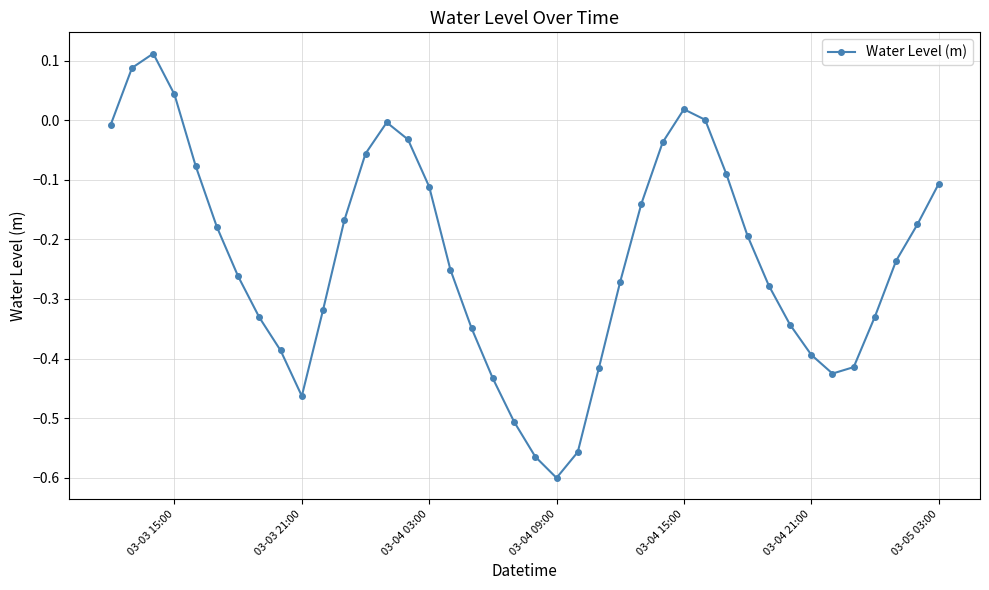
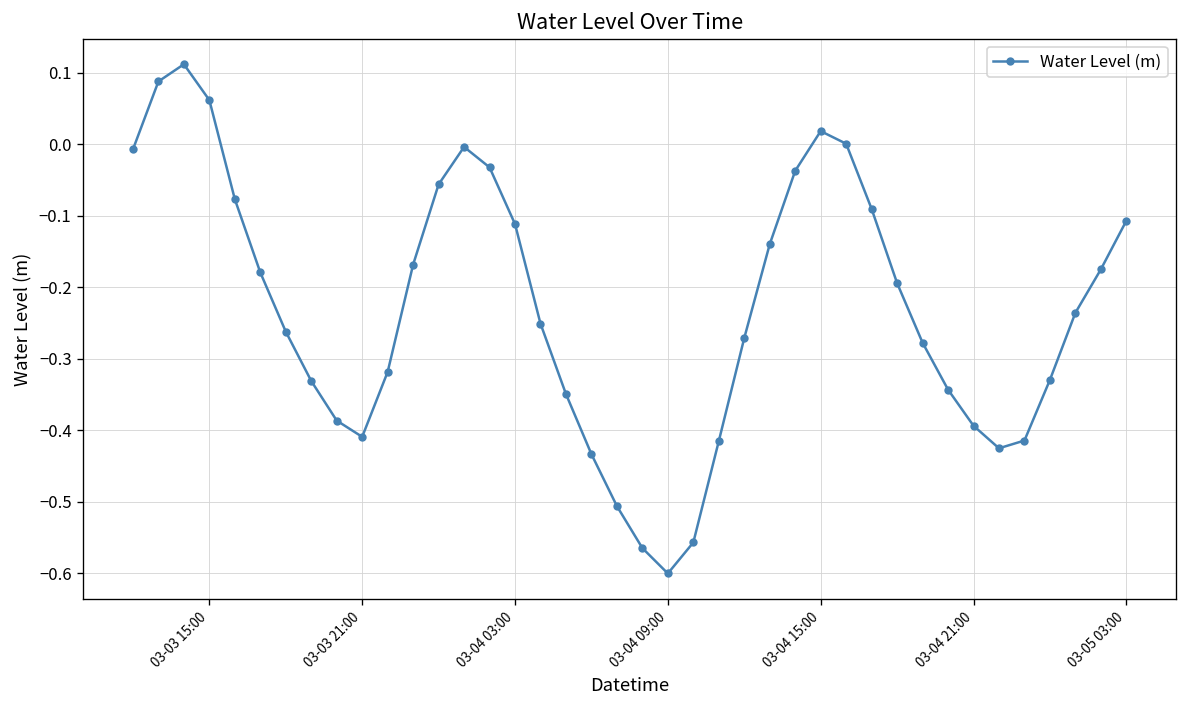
03-03 15:00: 0.04 -> 0.06
03-03 21:00: -0.46 -> -0.41
